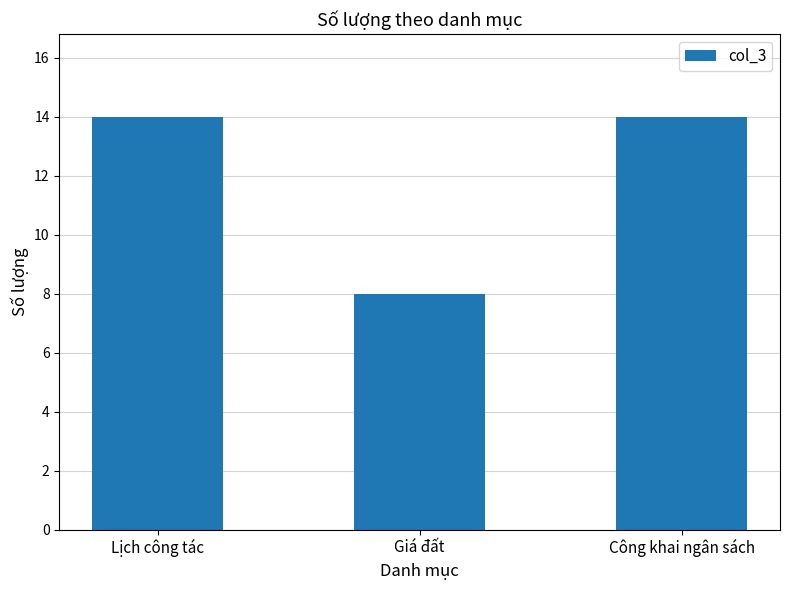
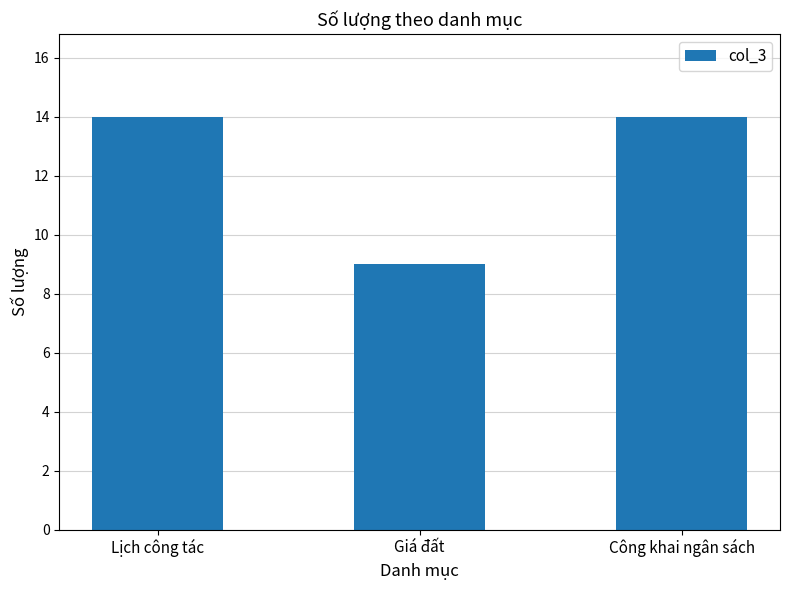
Giá đất: 8 -> 9
